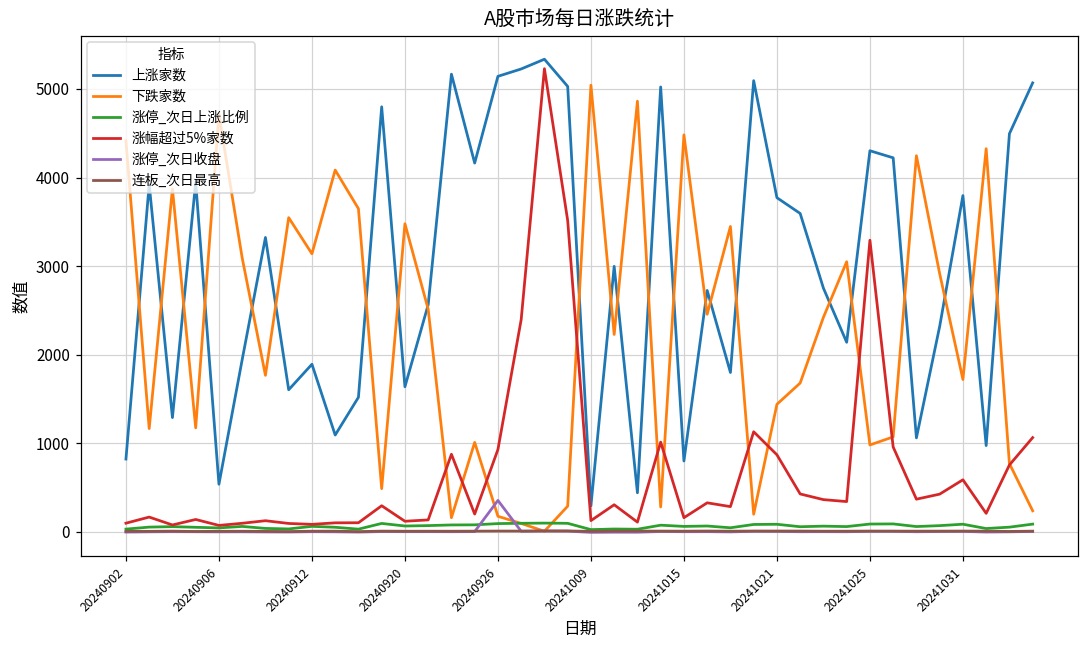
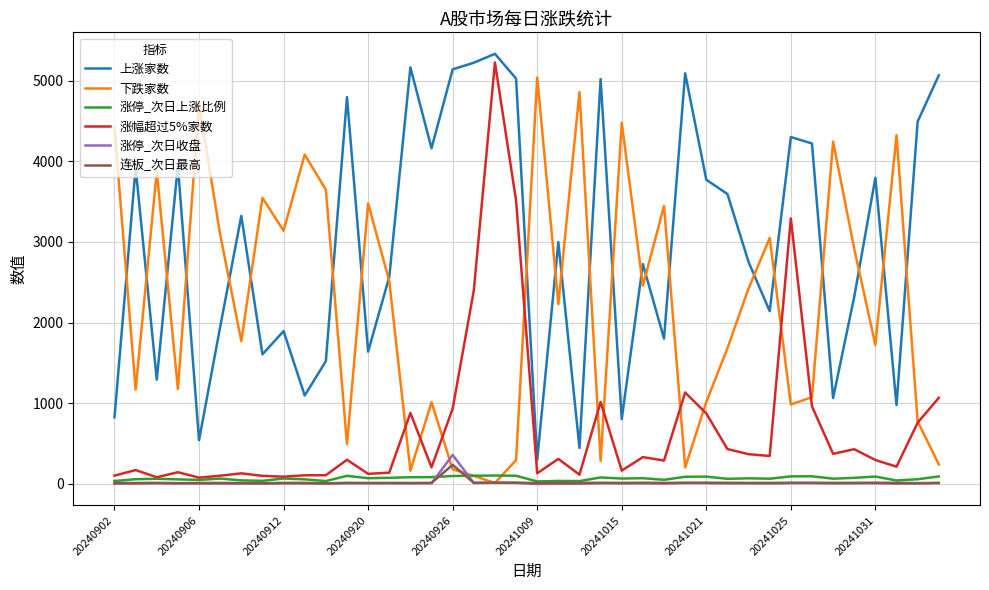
连板_次日最高, 20240926: 0 -> 200
下跌家数, 20241021: 1400 -> 1000
涨幅超过5%家数, 20241031: 600 -> 300
